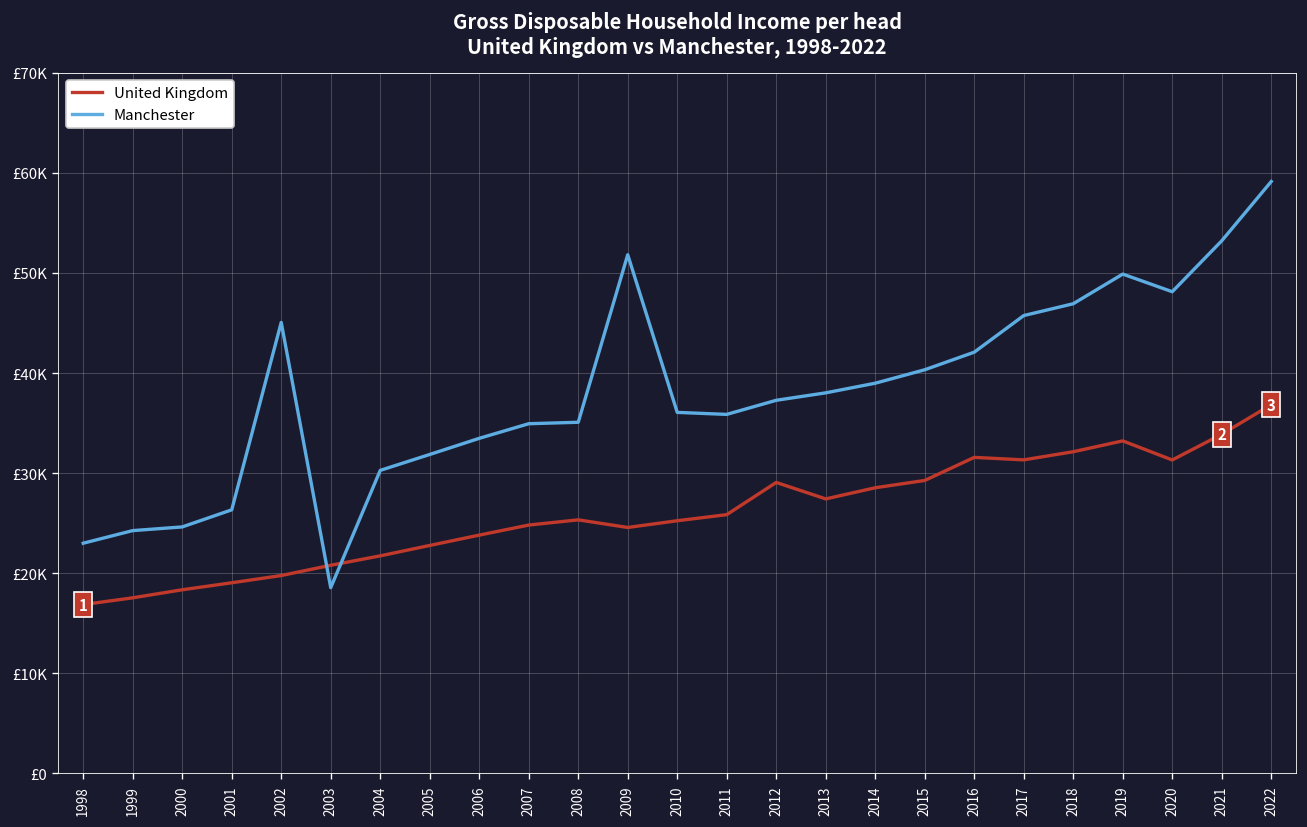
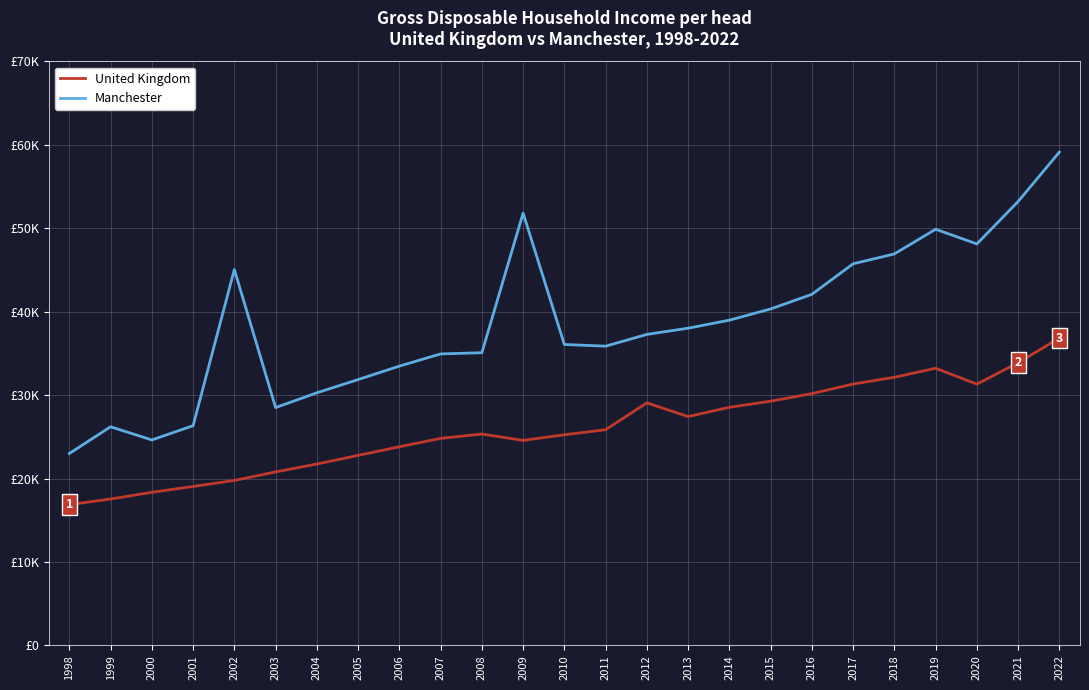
Manchester, 1999: £24000 -> £26000
Manchester, 2003: £19000 -> £29000
United Kingdom, 2016: £32000 -> £30000
